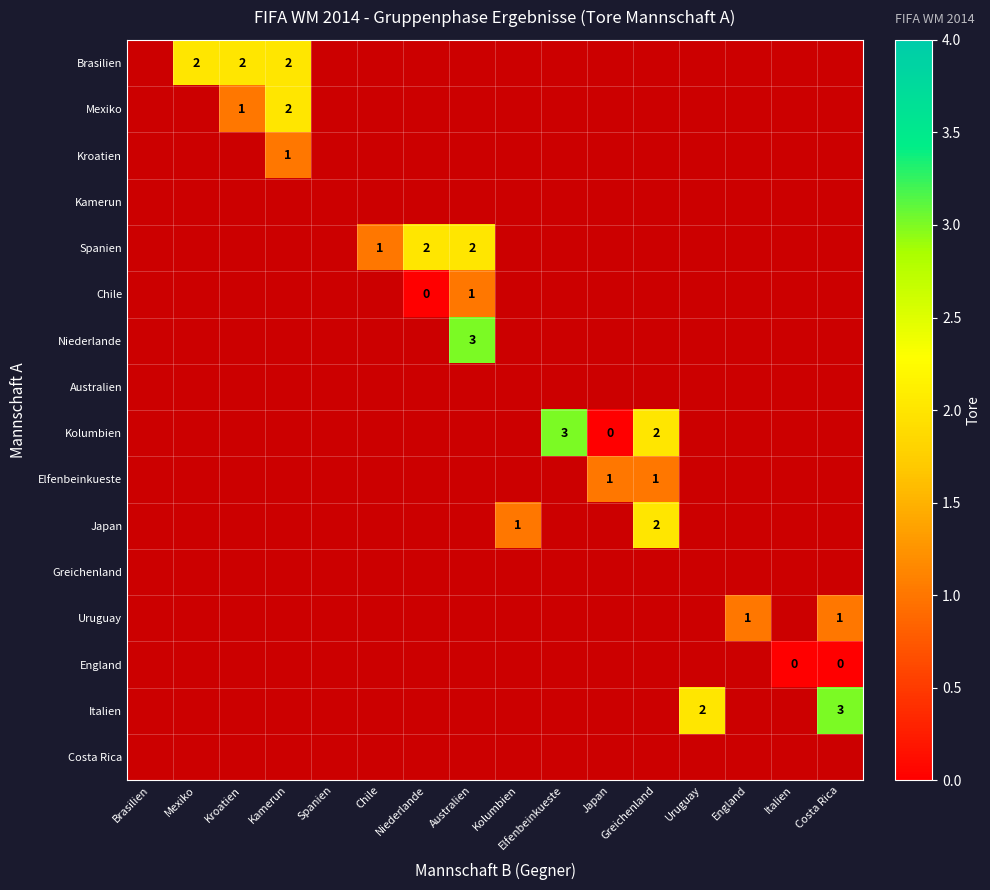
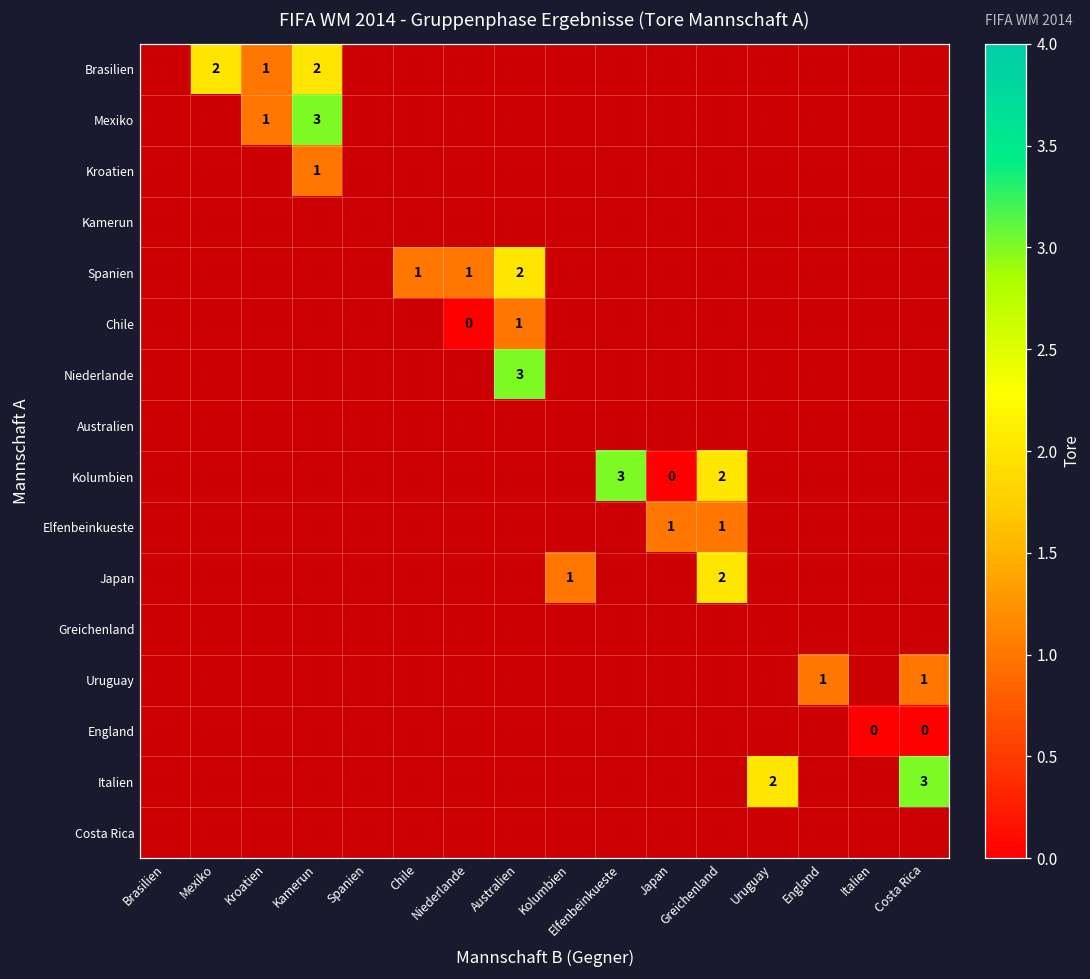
Brasilien, Kroatien: 2 -> 1
Mexiko, Kamerun: 2 -> 3
Spanien, Niederlande: 2 -> 1
